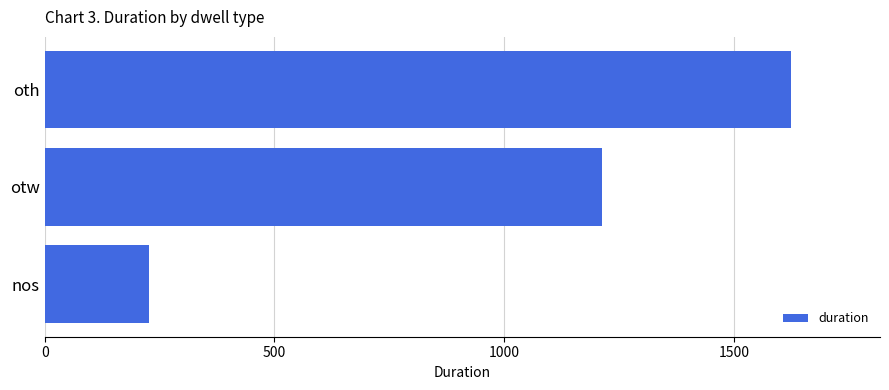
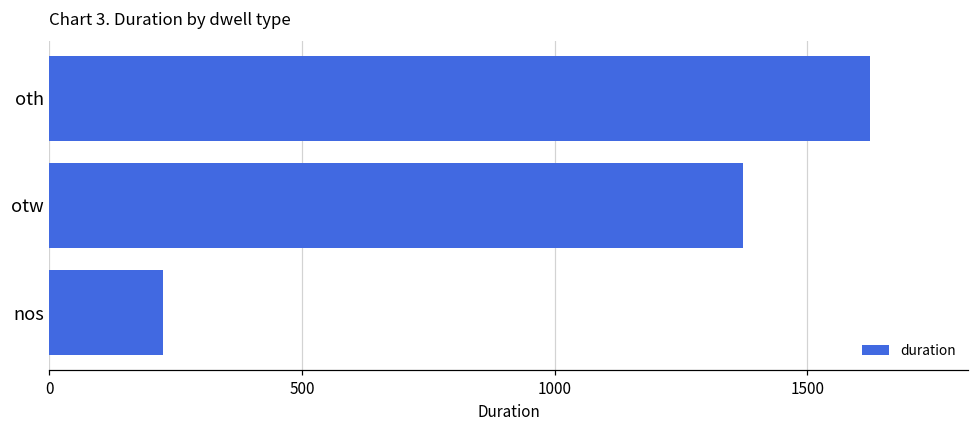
otw: 1210 -> 1370
